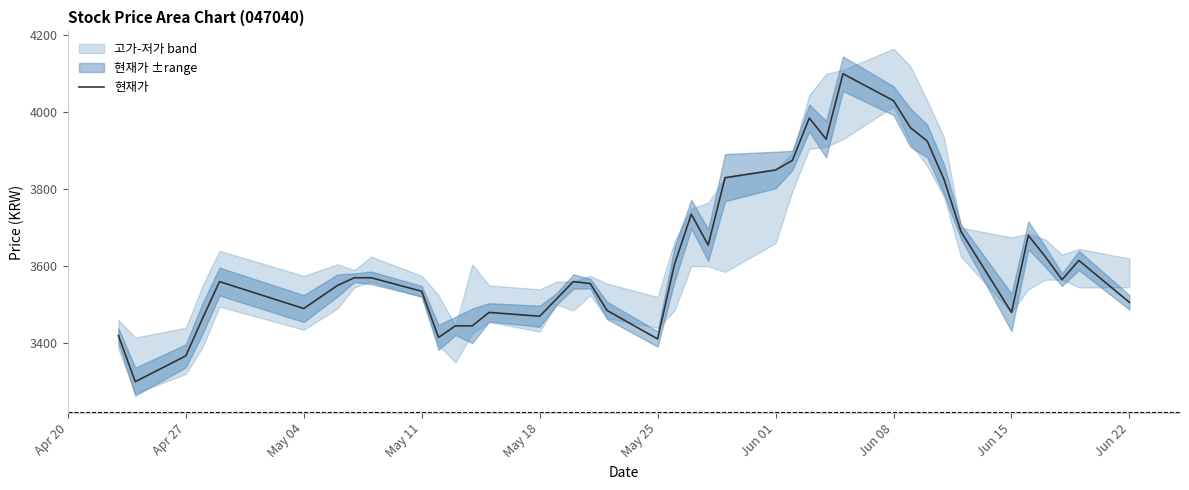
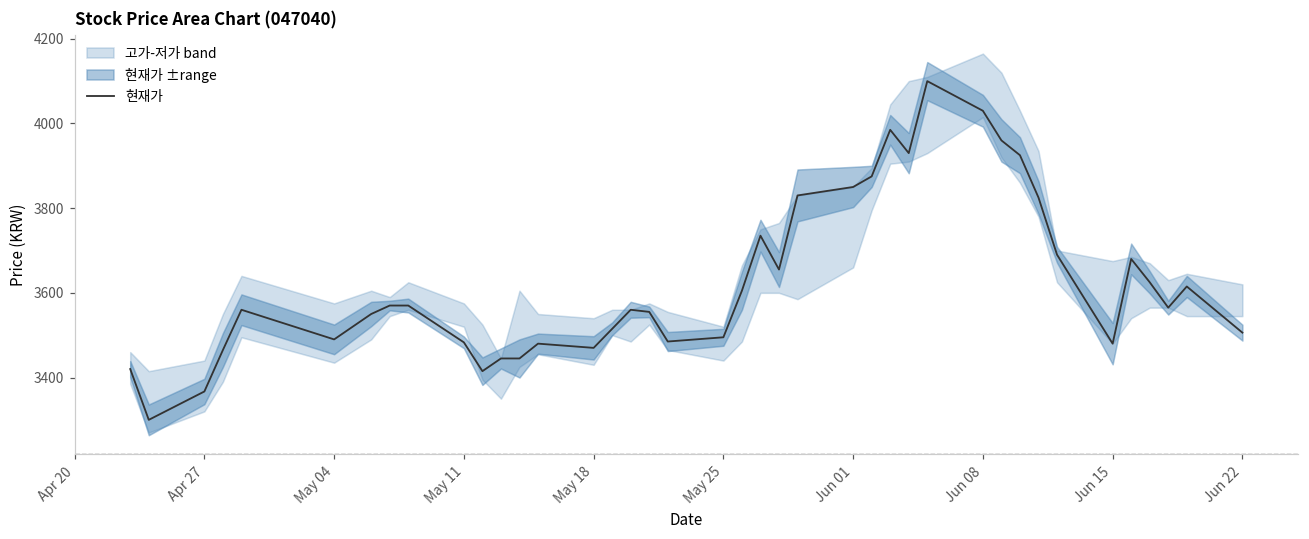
현재가, May 11: 3540 -> 3480
현재가, May 25: 3410 -> 3500
